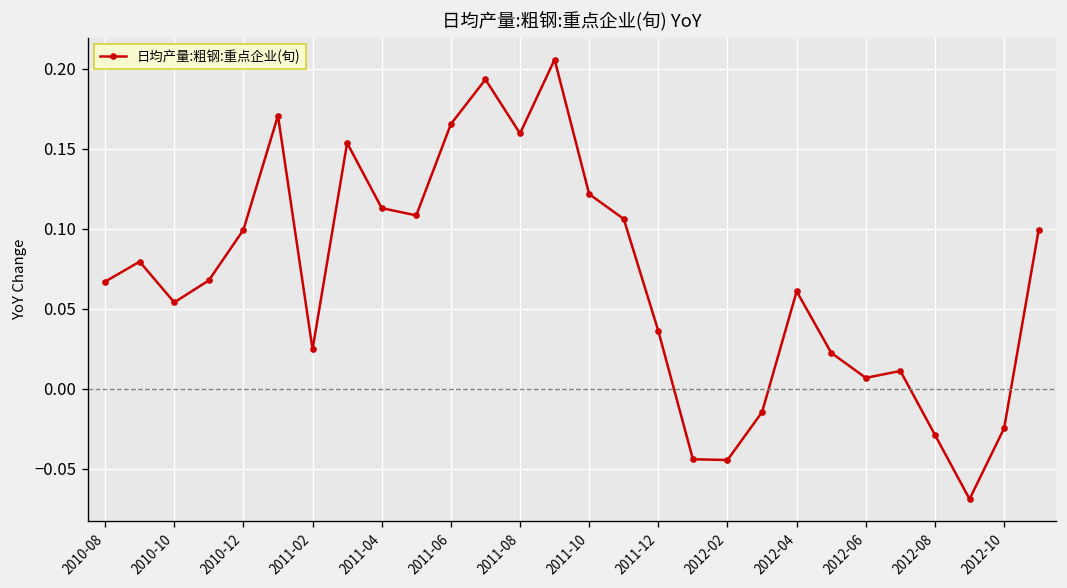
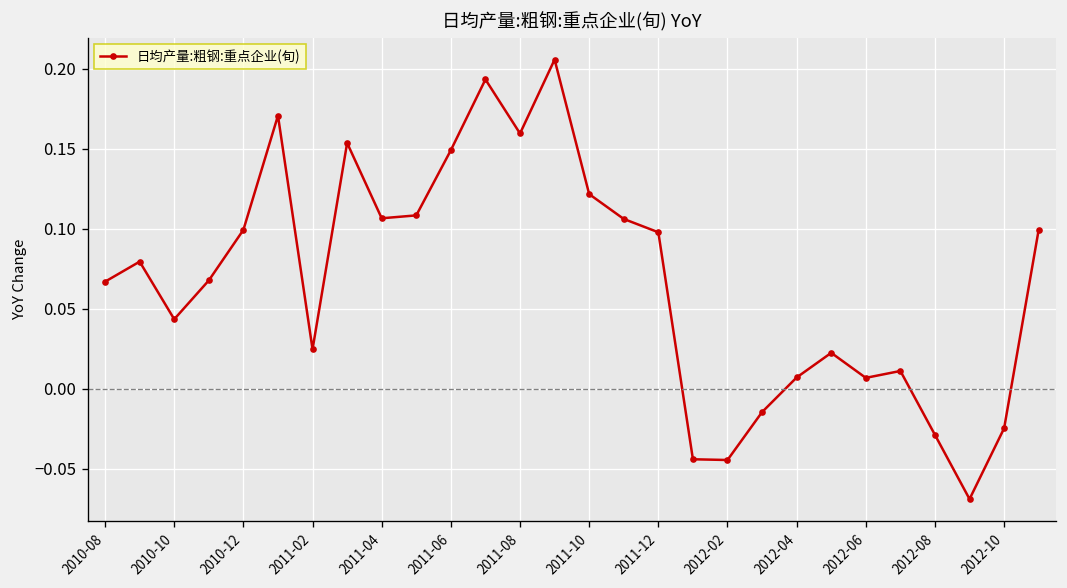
2010-10: 0.054 -> 0.044
2011-04: 0.113 -> 0.107
2011-06: 0.166 -> 0.149
2011-12: 0.036 -> 0.098
2012-04: 0.061 -> 0.007
